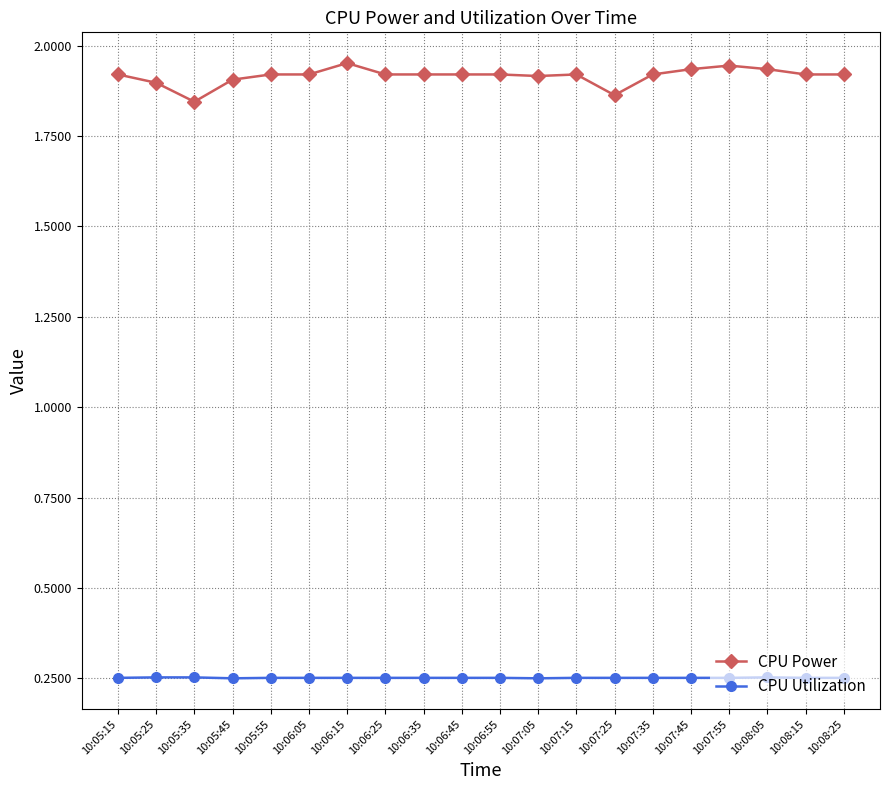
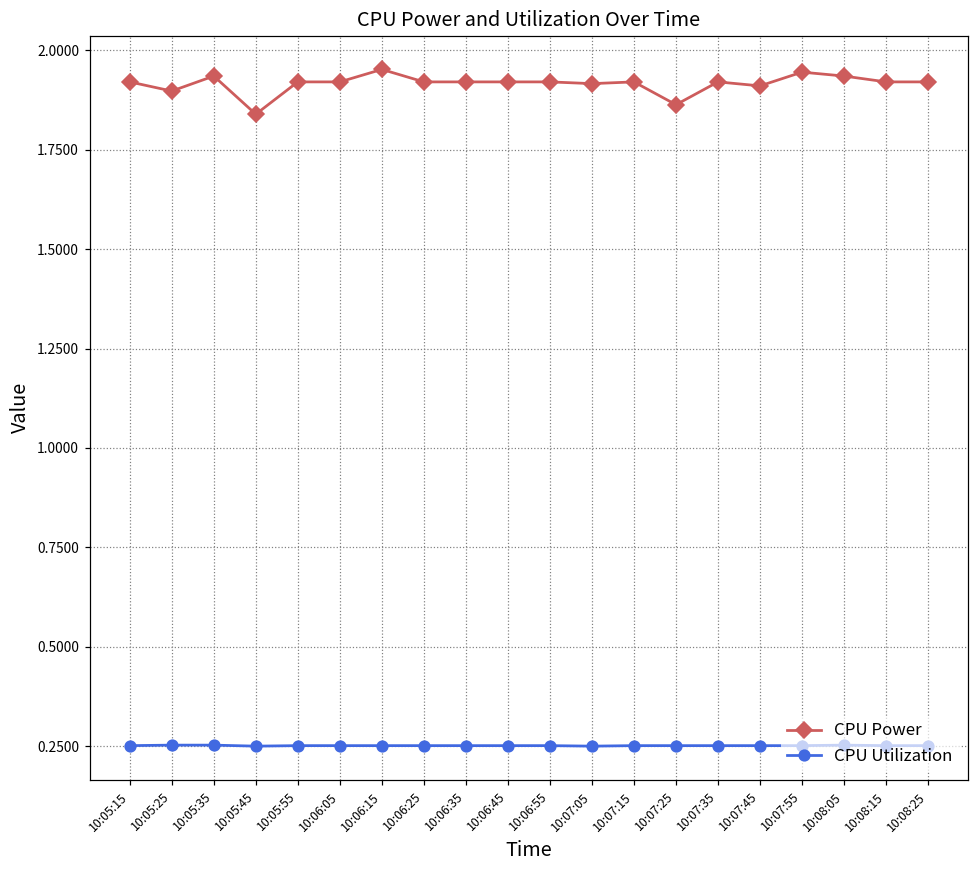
CPU Power, 10:05:35: 1.85 -> 1.94
CPU Power, 10:05:45: 1.91 -> 1.84
CPU Power, 10:07:45: 1.94 -> 1.91
